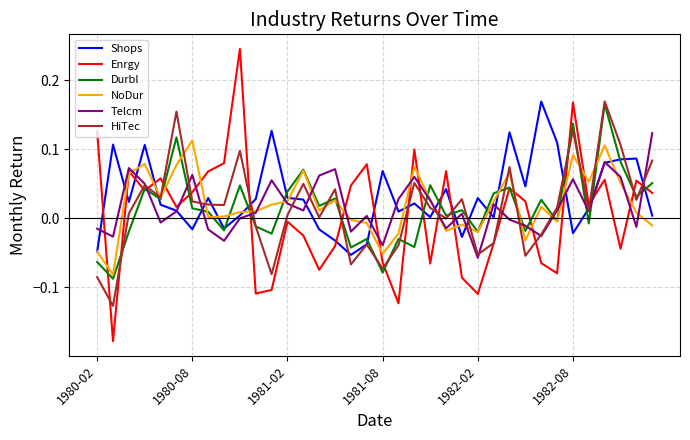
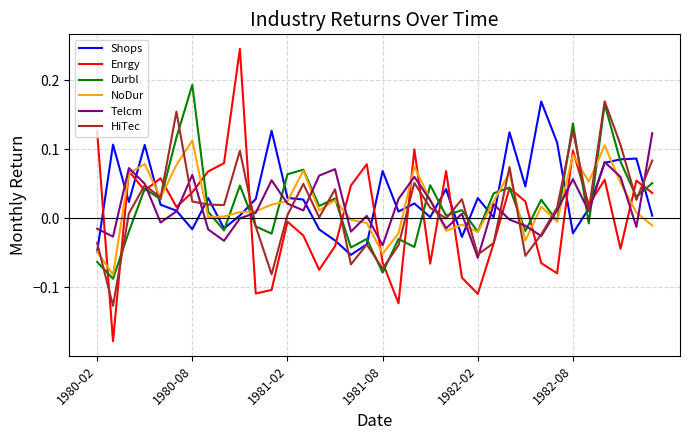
HiTec, 1980-02: -0.09 -> -0.04
Durbl, 1980-08: 0.01 -> 0.19
Durbl, 1981-02: 0.04 -> 0.06
Enrgy, 1982-08: 0.17 -> 0.10
